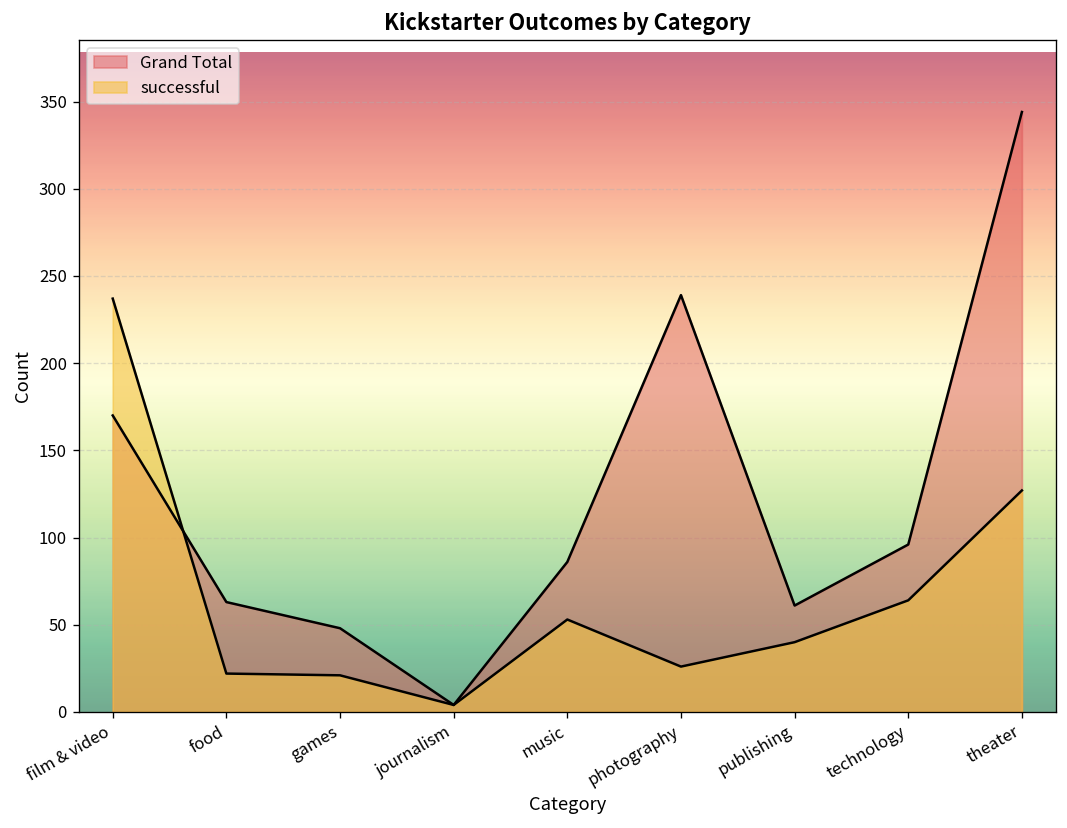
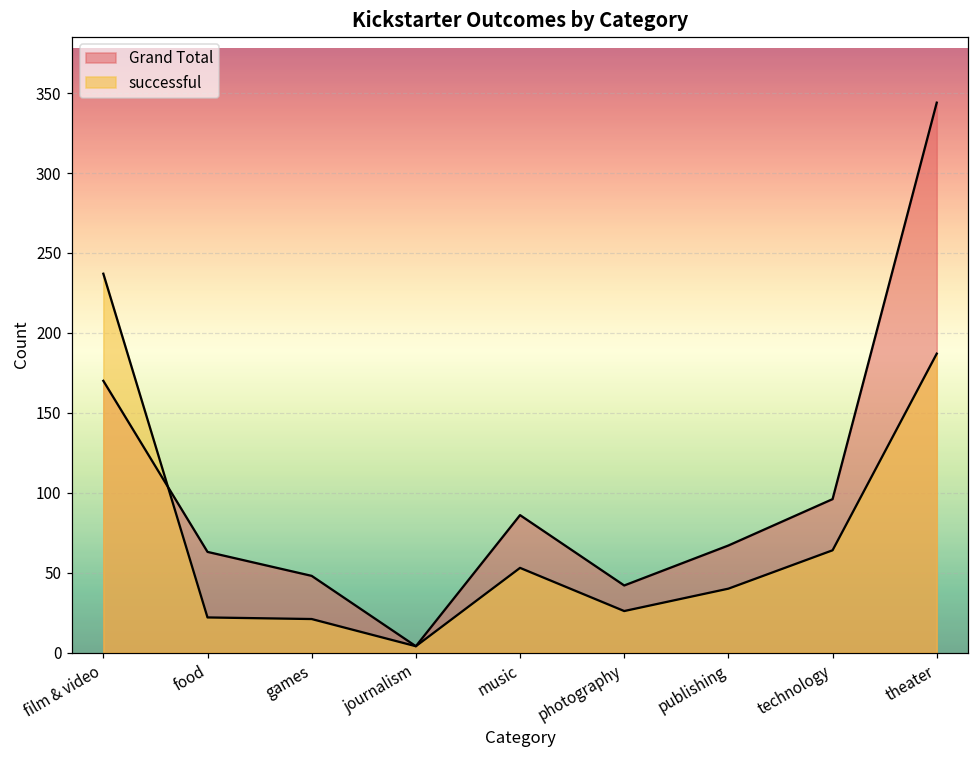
Grand Total, photography: 239 -> 42
Grand Total, publishing: 61 -> 67
successful, theater: 127 -> 187
